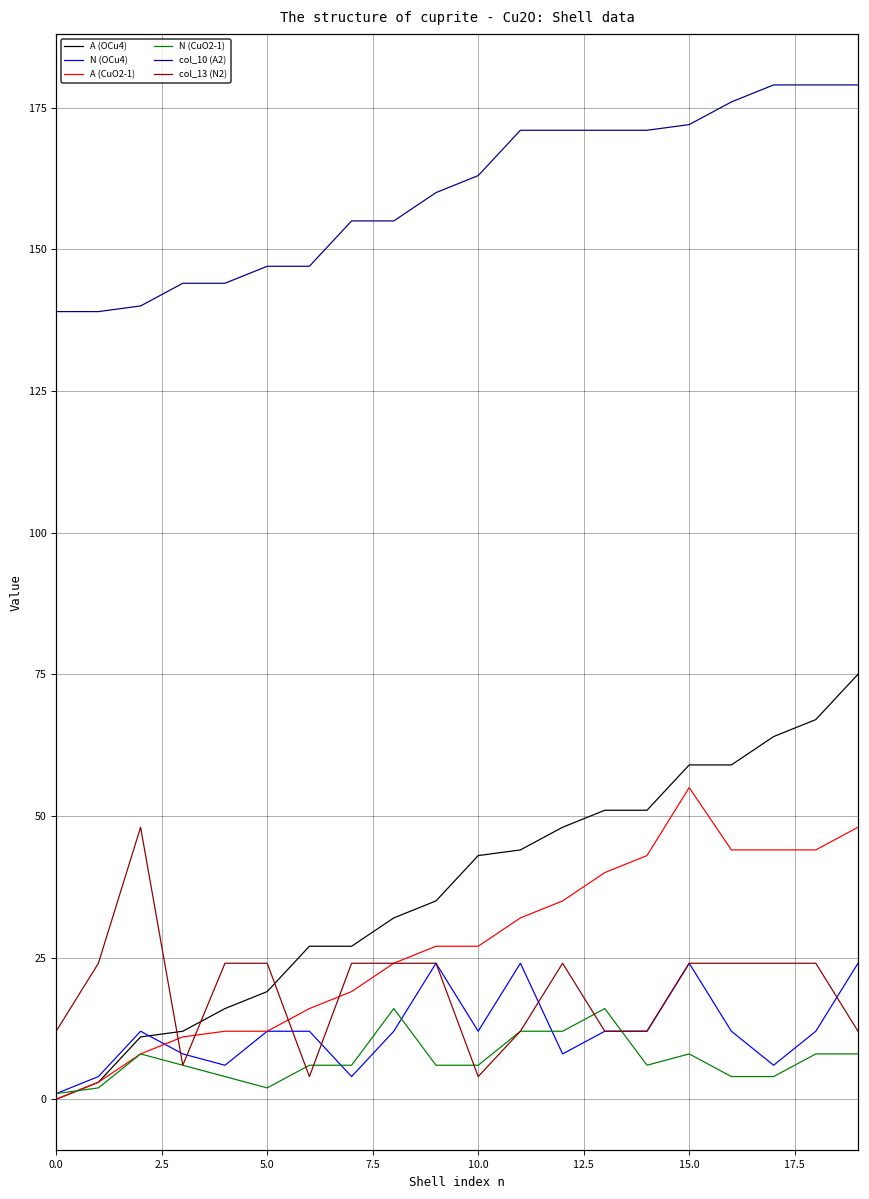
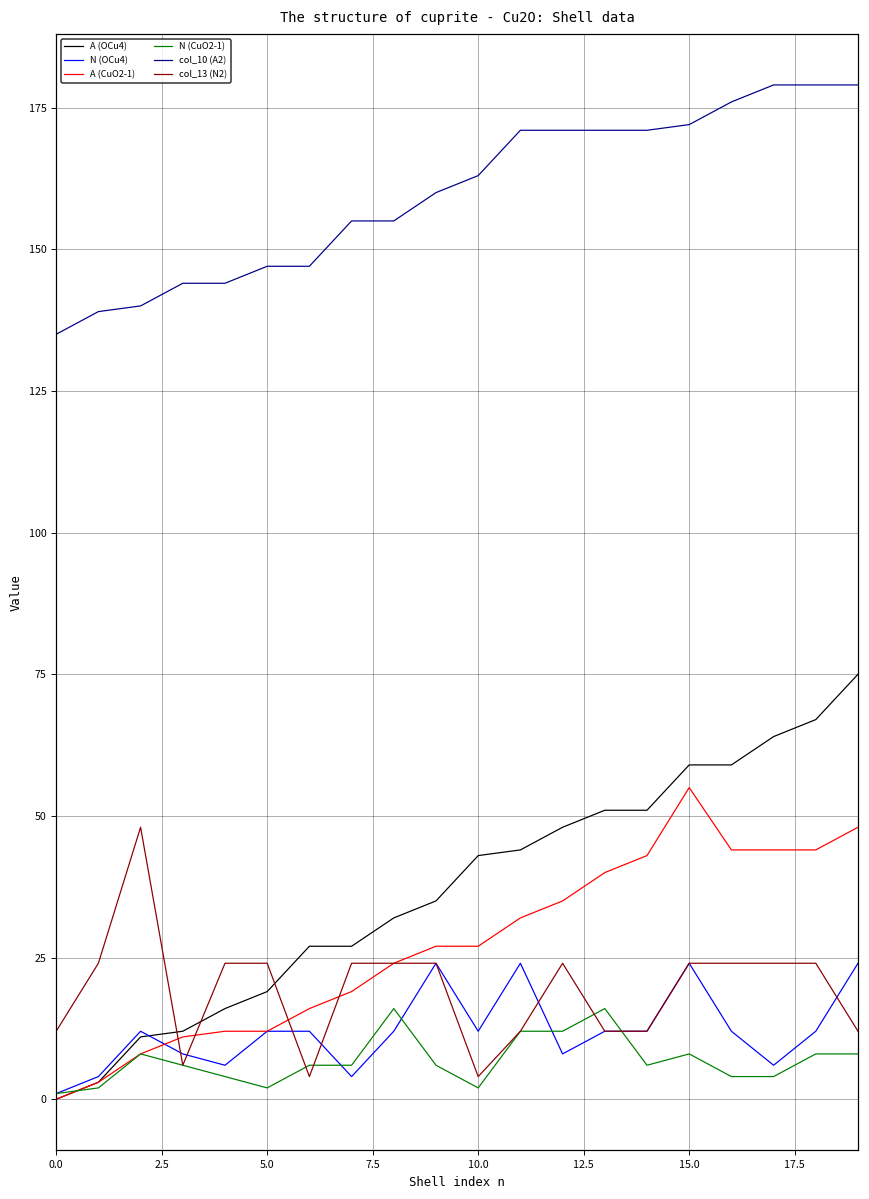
col_10 (A2), 0.0: 139 -> 135
N (CuO2-1), 10.0: 6 -> 2
